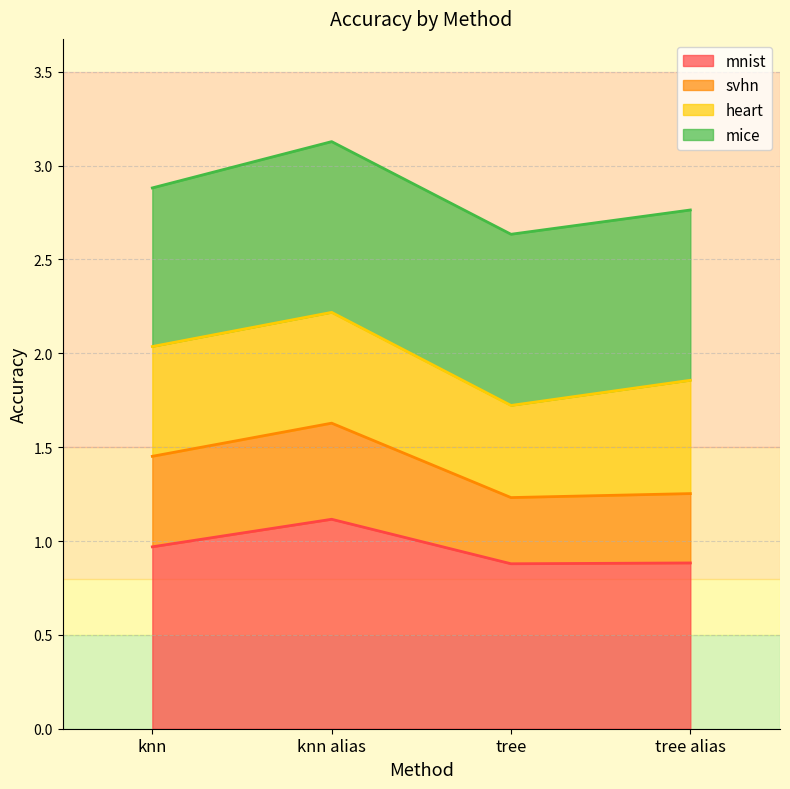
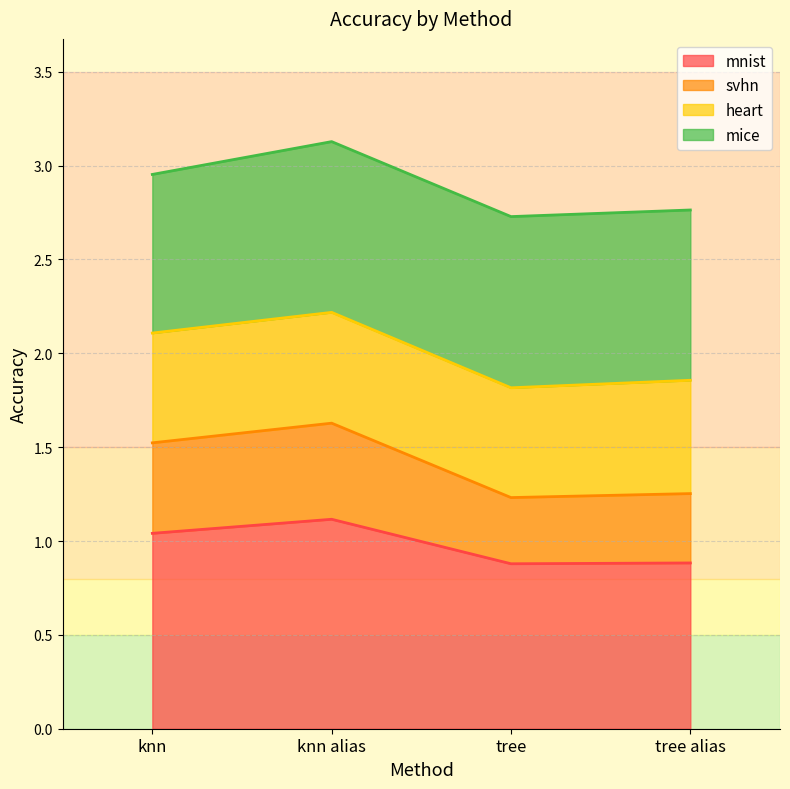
mnist, knn: 0.97 -> 1.04
heart, tree: 0.49 -> 0.58
